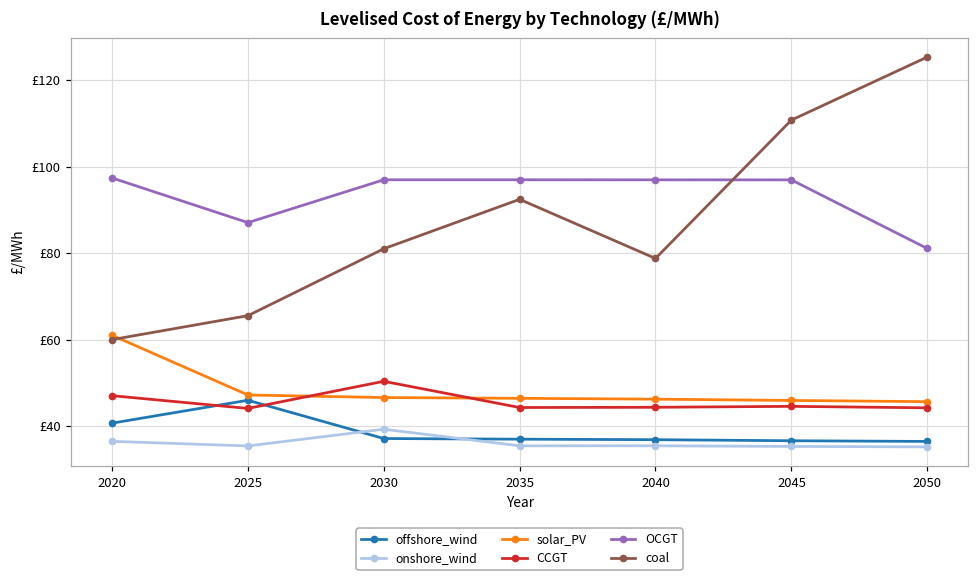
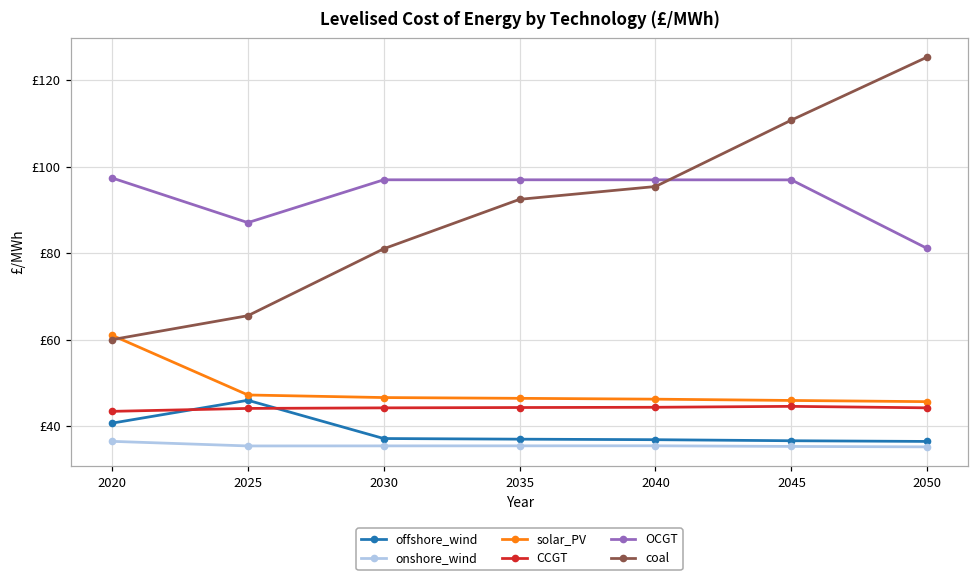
CCGT, 2020: £47 -> £43
onshore_wind, 2030: £39 -> £35
CCGT, 2030: £50 -> £44
coal, 2040: £79 -> £95
